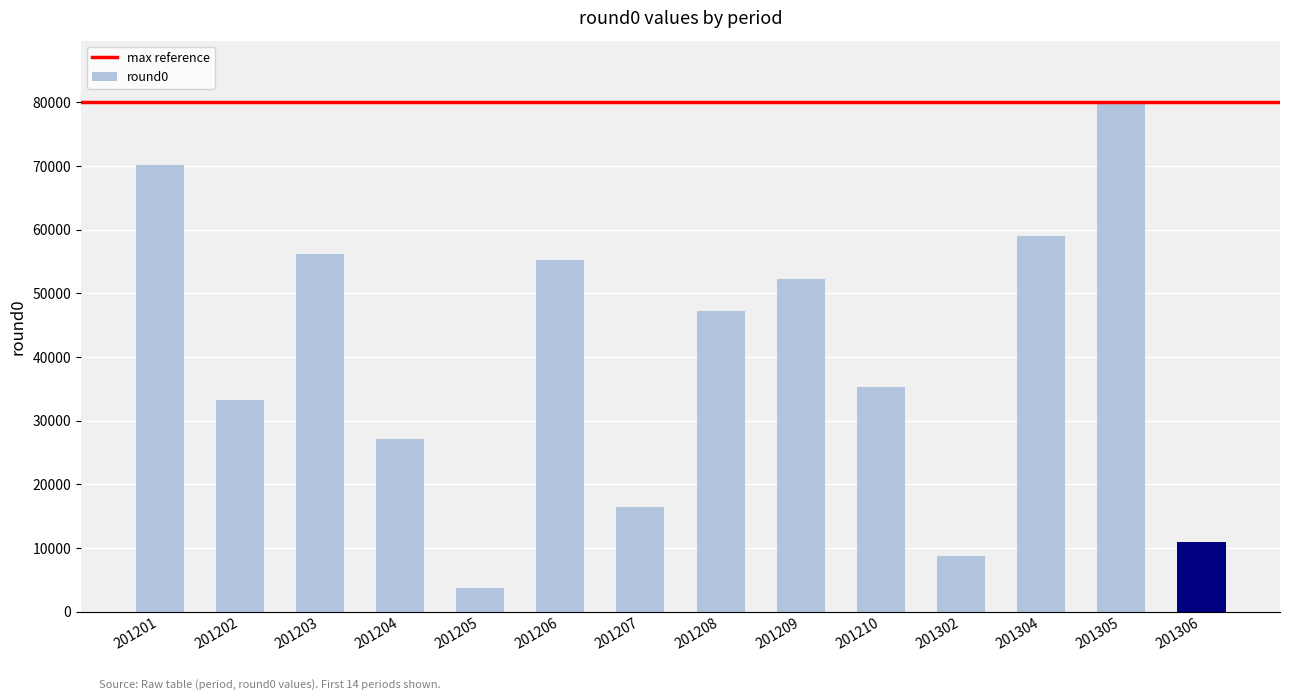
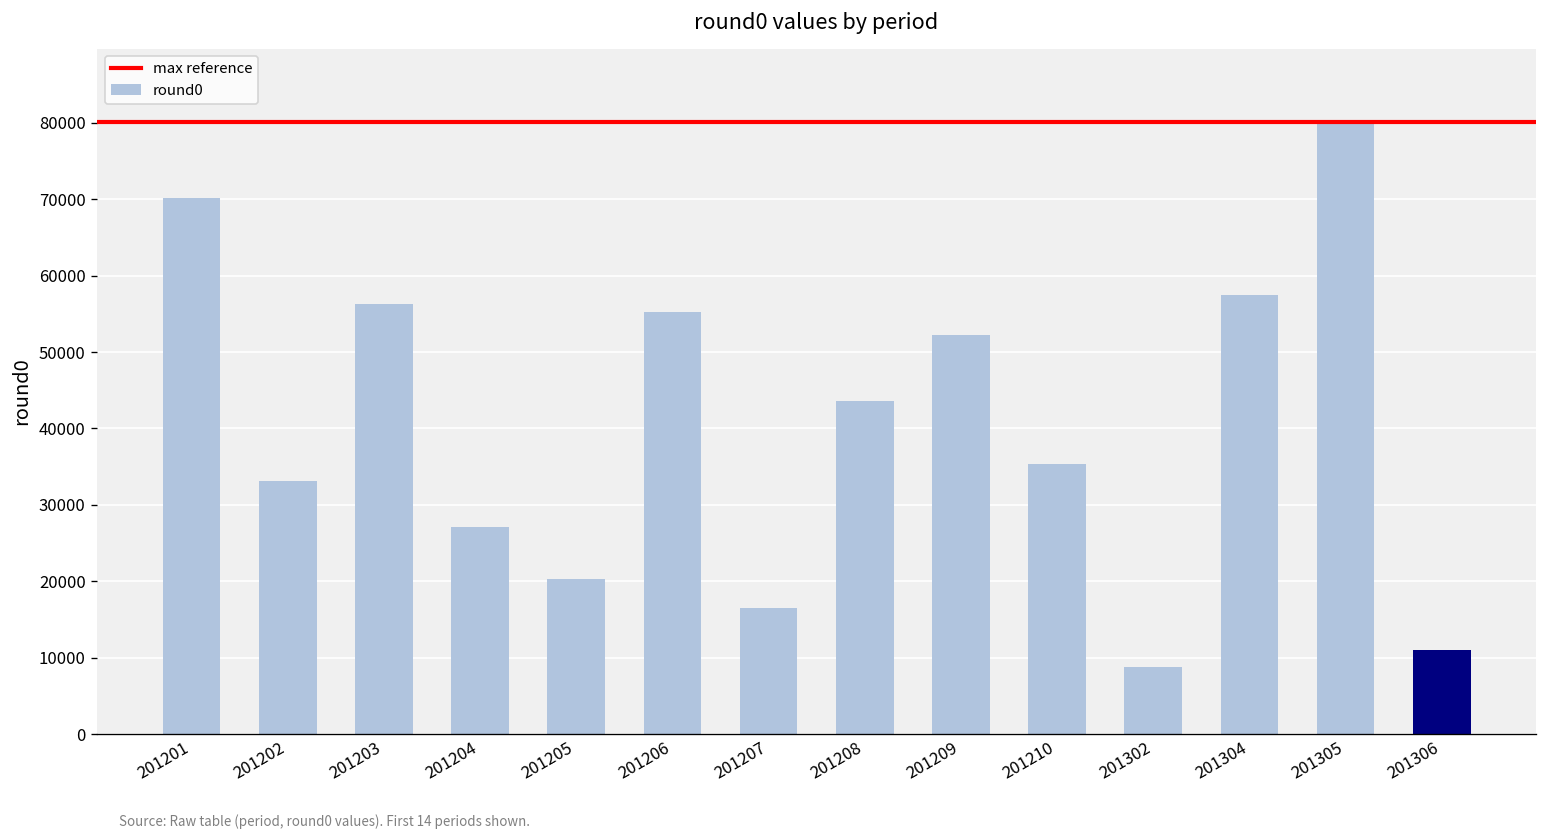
201205: 4000 -> 20000
201208: 47000 -> 44000
201304: 59000 -> 57000
